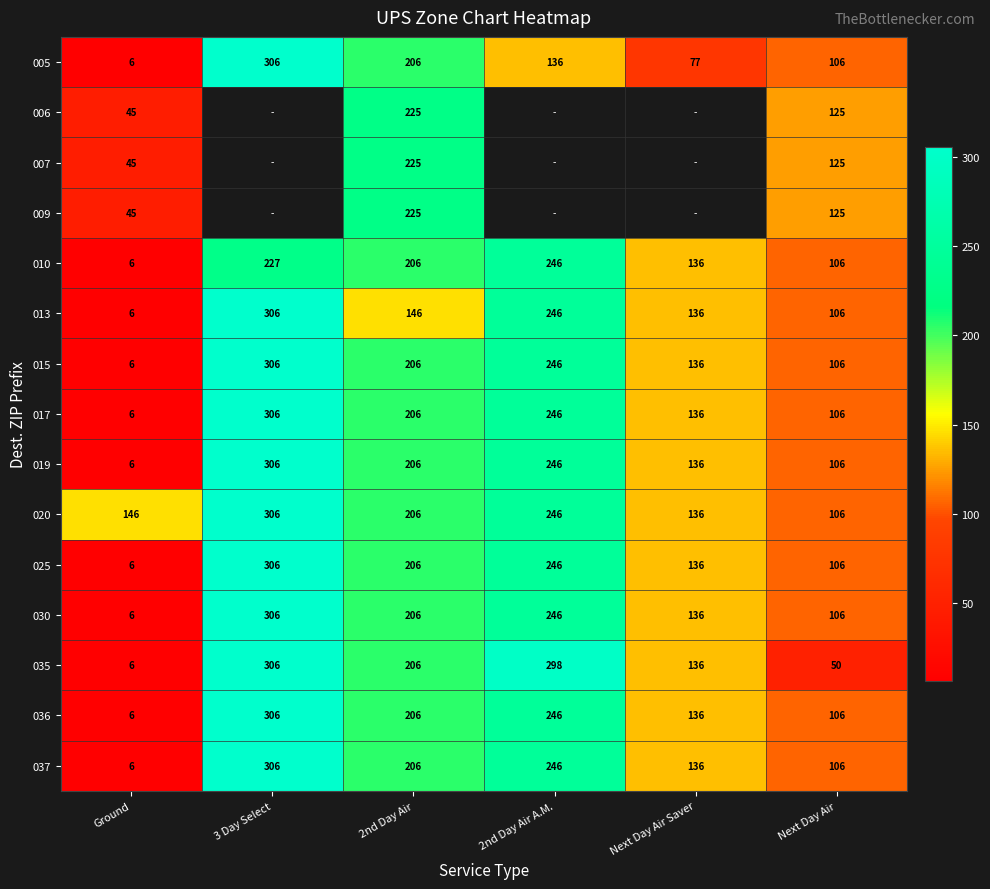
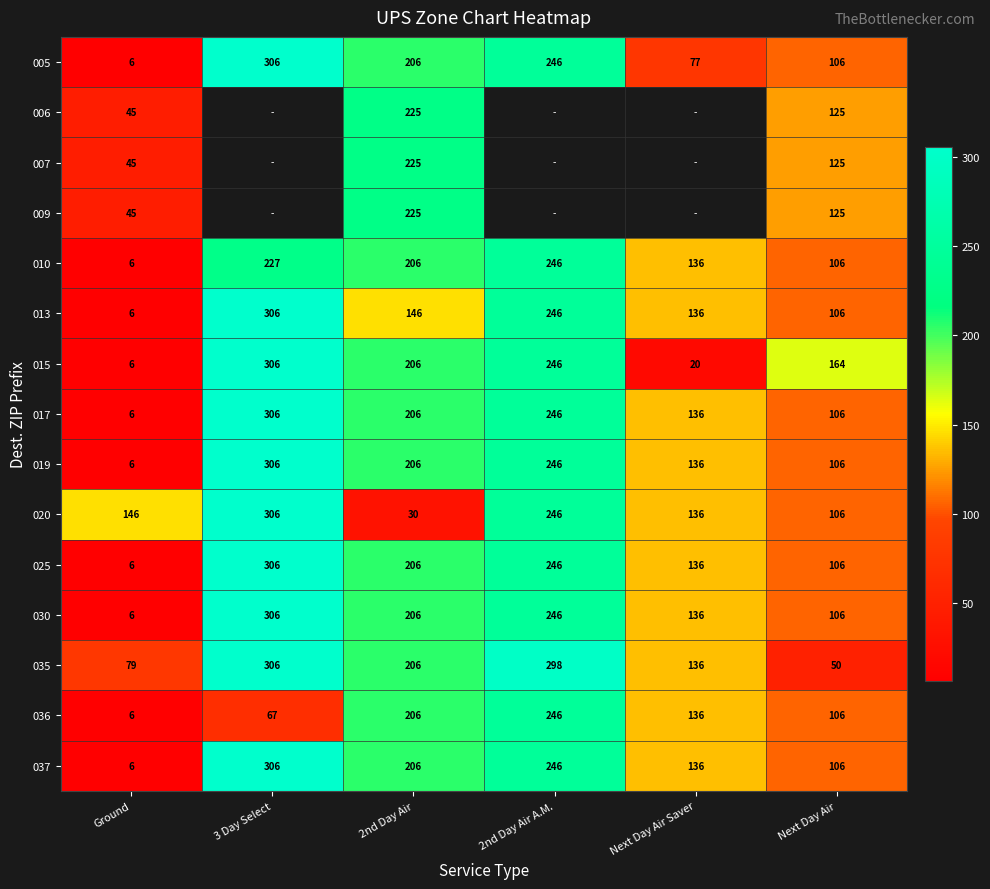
005, 2nd Day Air A.M.: 136 -> 246
015, Next Day Air Saver: 136 -> 20
015, Next Day Air: 106 -> 164
020, 2nd Day Air: 206 -> 30
035, Ground: 6 -> 79
036, 3 Day Select: 306 -> 67
